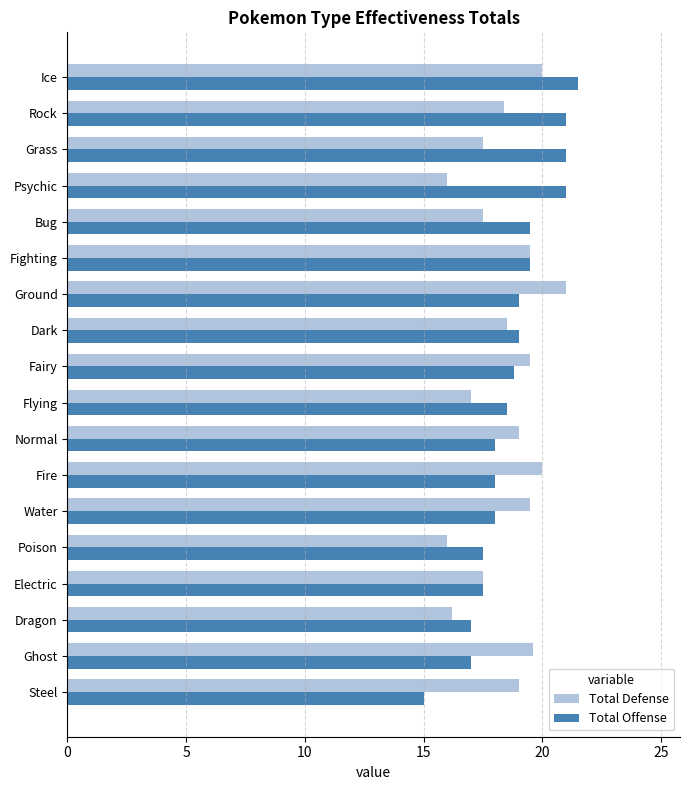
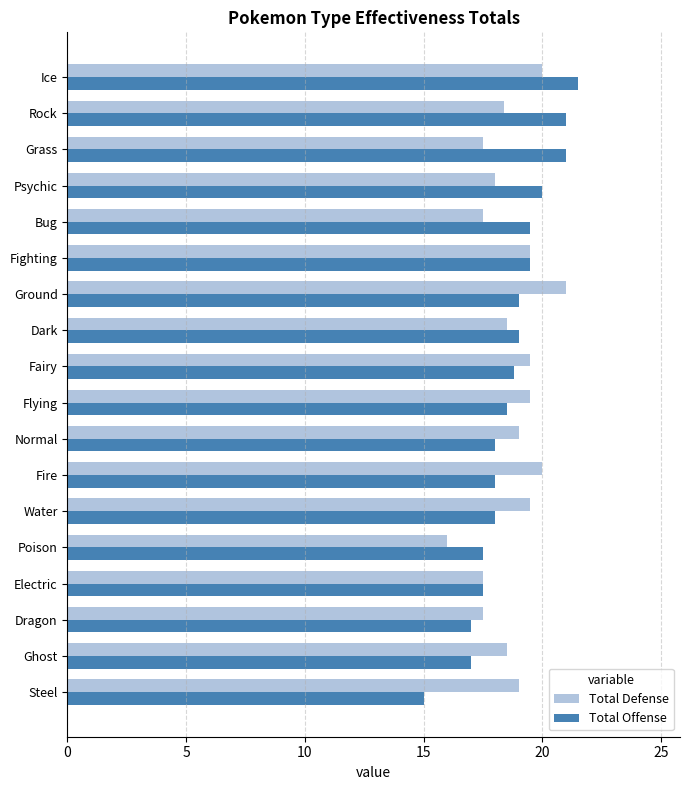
Total Defense, Psychic: 16 -> 18
Total Offense, Psychic: 21 -> 20
Total Defense, Flying: 17.0 -> 19.5
Total Defense, Dragon: 16.2 -> 17.5
Total Defense, Ghost: 19.6 -> 18.5
